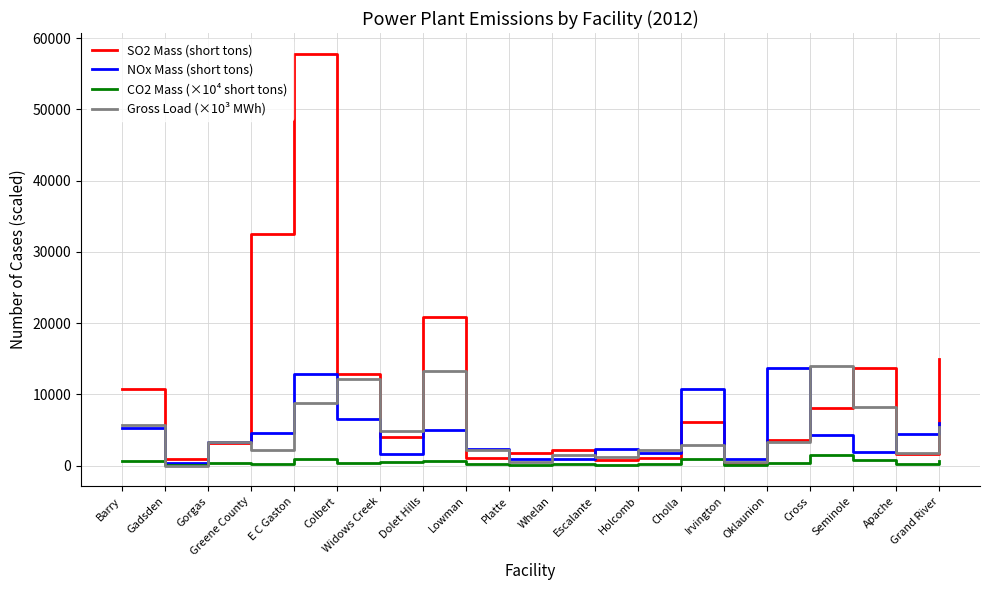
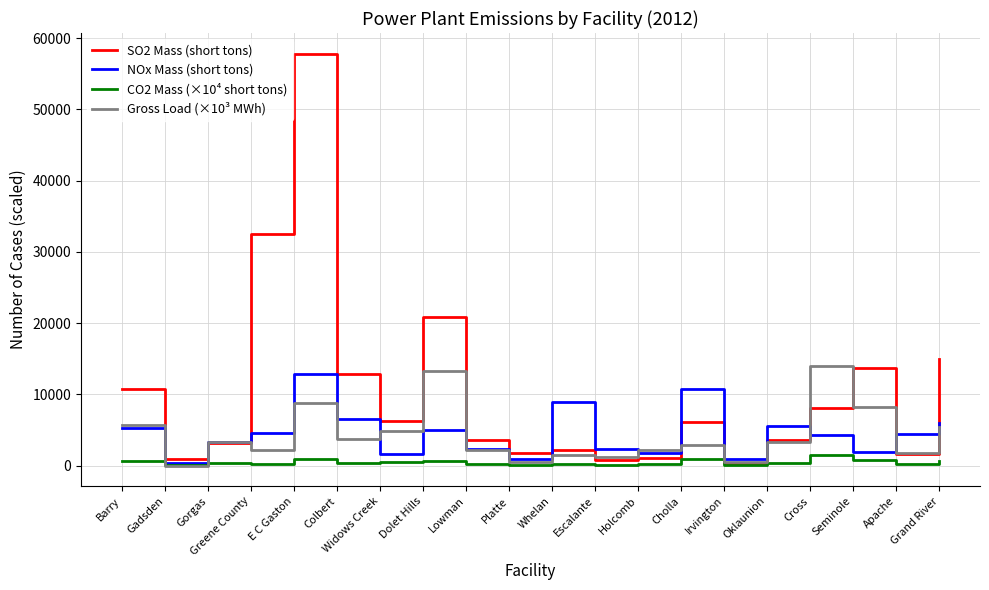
Gross Load (×10³ MWh), Colbert: 12000 -> 4000
SO2 Mass (short tons), Widows Creek: 4000 -> 6000
SO2 Mass (short tons), Lowman: 1000 -> 4000
NOx Mass (short tons), Whelan: 1000 -> 9000
NOx Mass (short tons), Oklaunion: 14000 -> 6000
